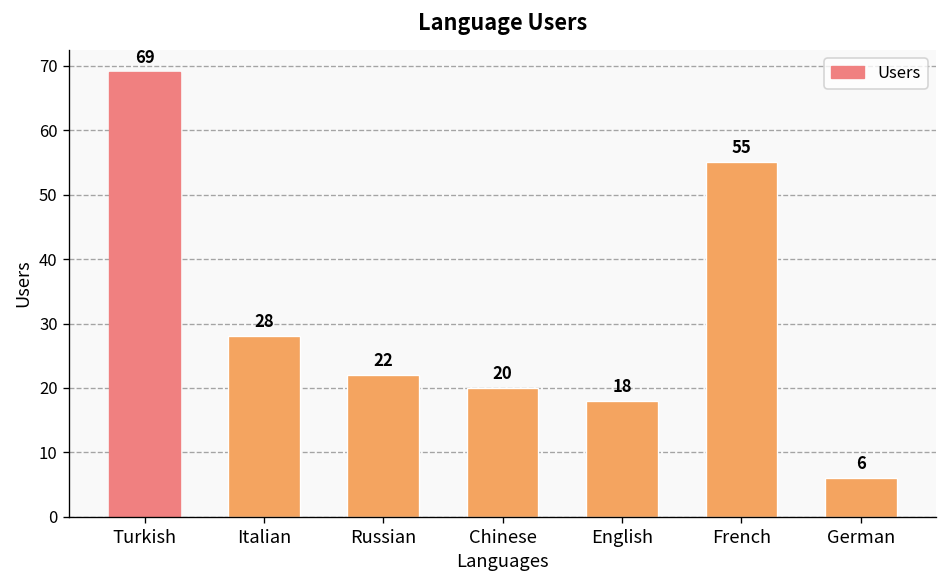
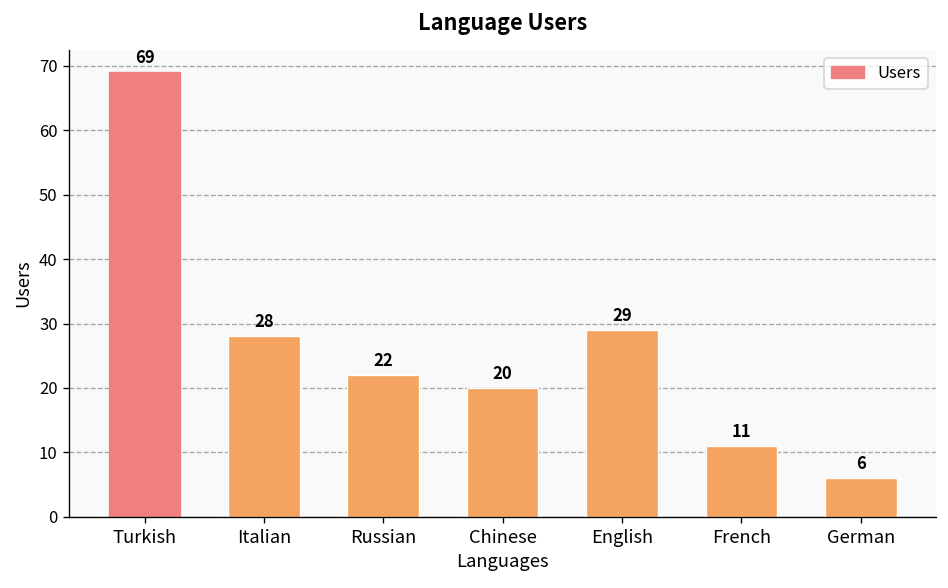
English: 18 -> 29
French: 55 -> 11
